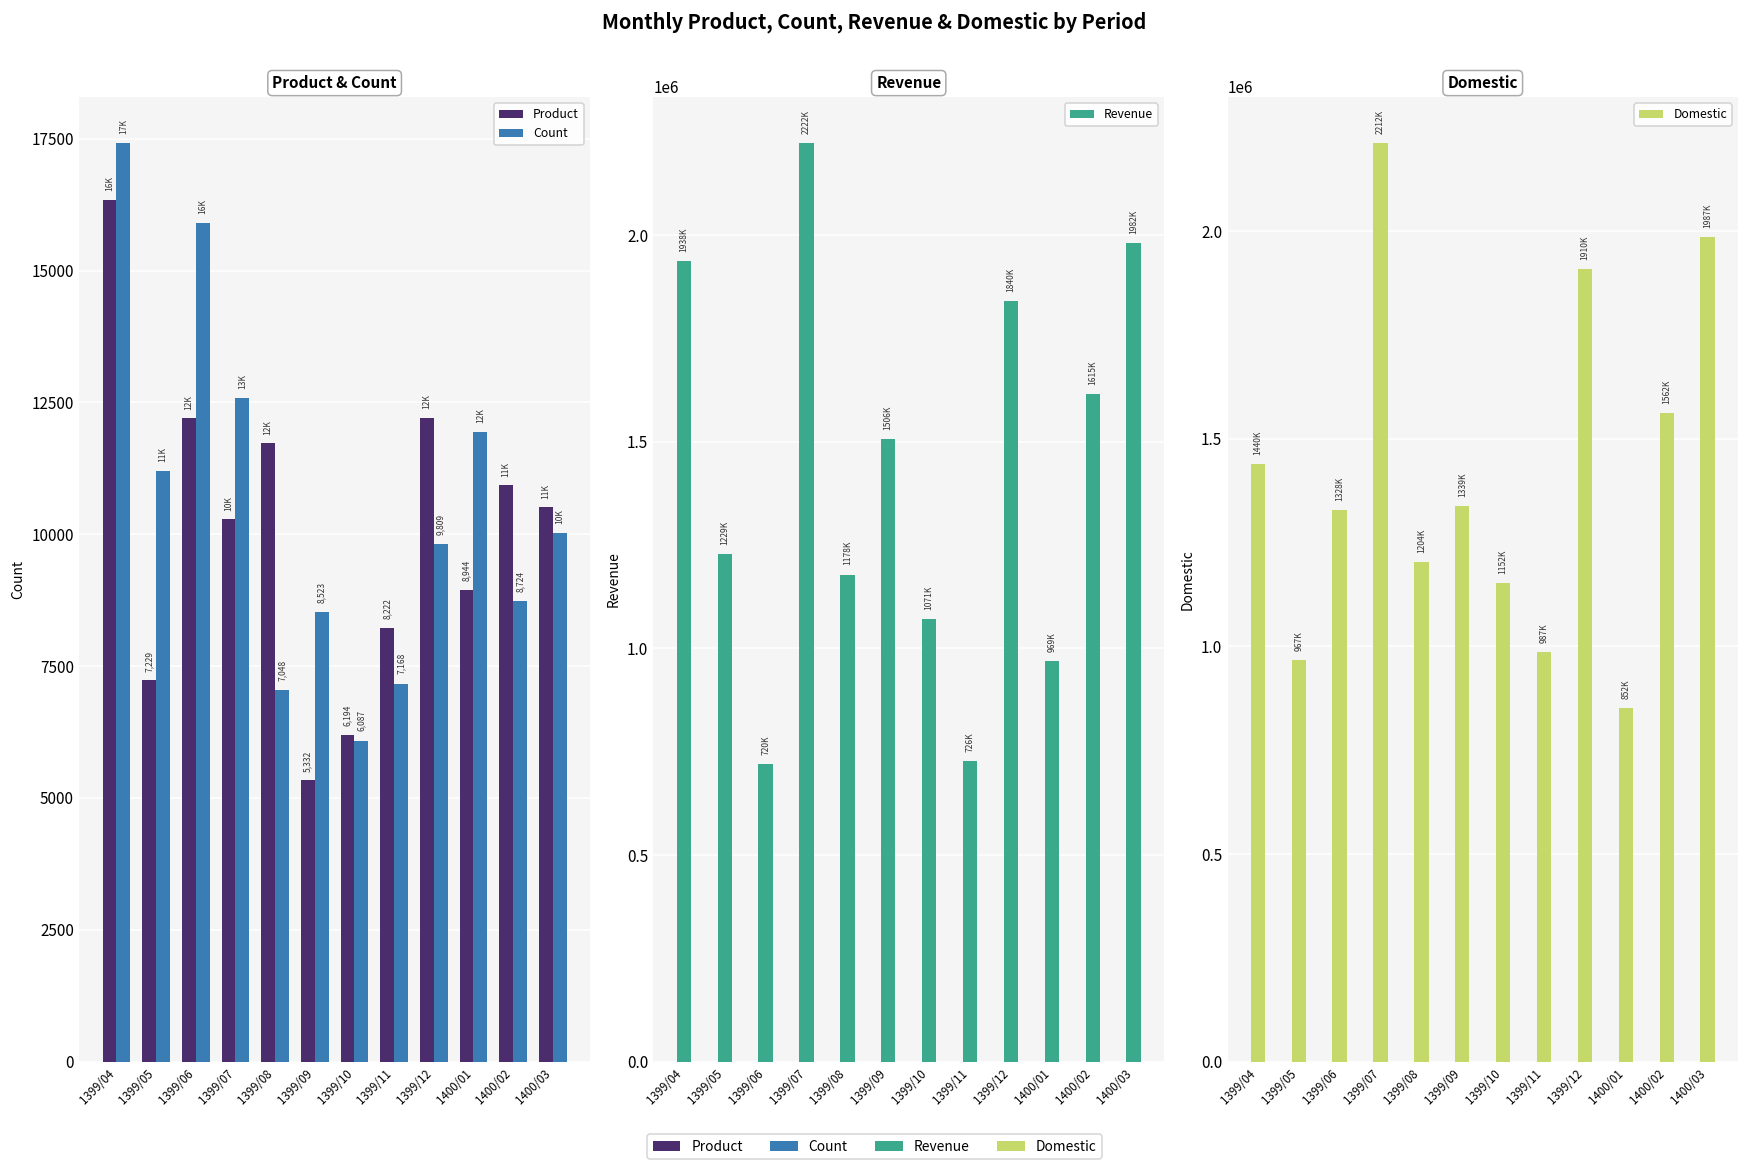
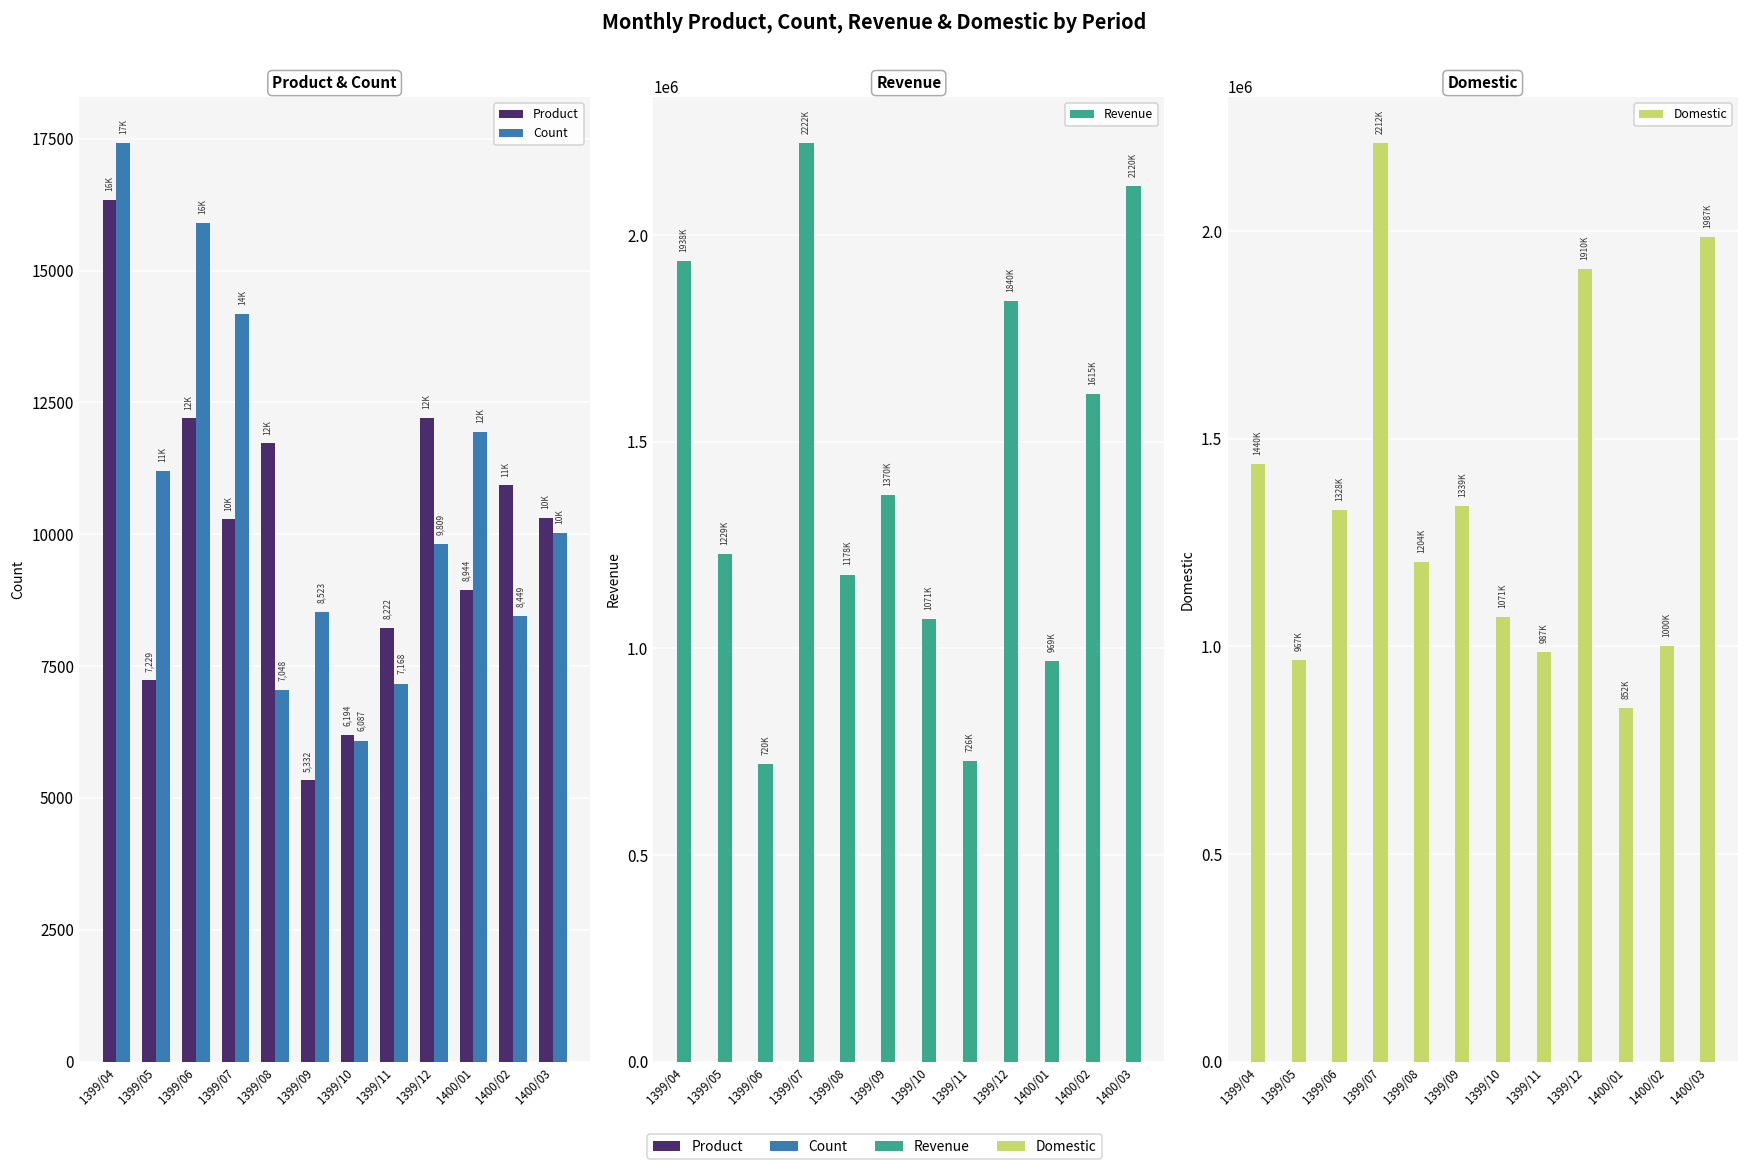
Product & Count, Count, 1399/07: 13K -> 14K
Product & Count, Count, 1400/02: 8,724 -> 8,449
Product & Count, Product, 1400/03: 11K -> 10K
Revenue, 1399/09: 1506K -> 1370K
Revenue, 1400/03: 1982K -> 2120K
Domestic, 1399/10: 1152K -> 1071K
Domestic, 1400/02: 1562K -> 1000K
